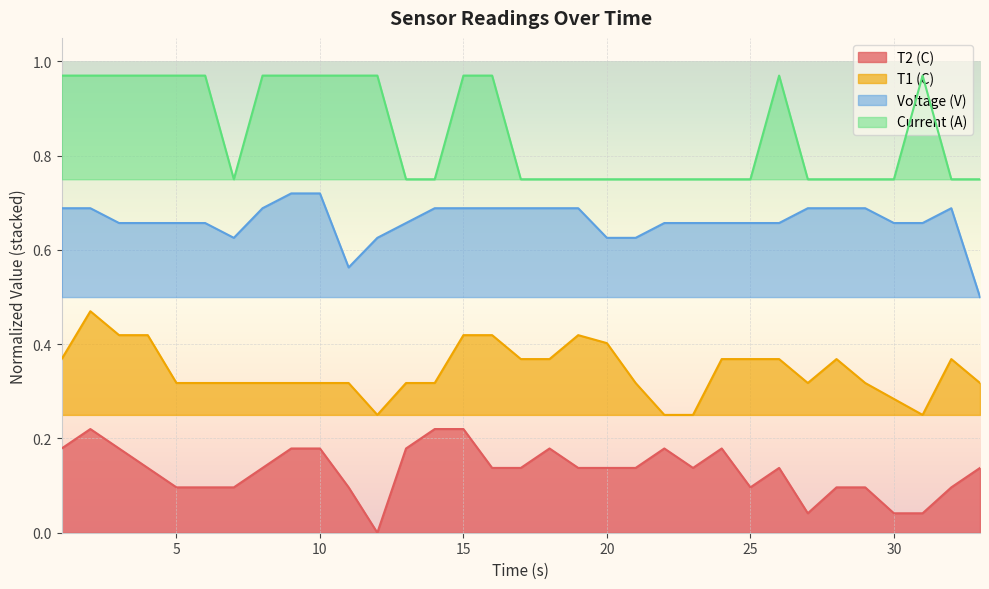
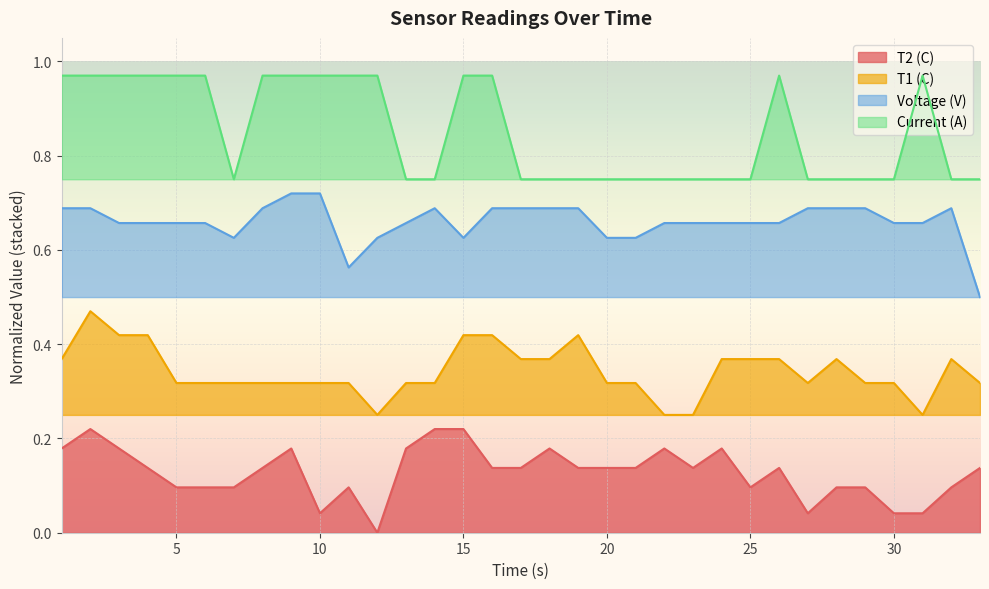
T2 (C), 10: 0.18 -> 0.04
Voltage (V), 15: 0.69 -> 0.63
T1 (C), 20: 0.40 -> 0.32
T1 (C), 30: 0.28 -> 0.32
